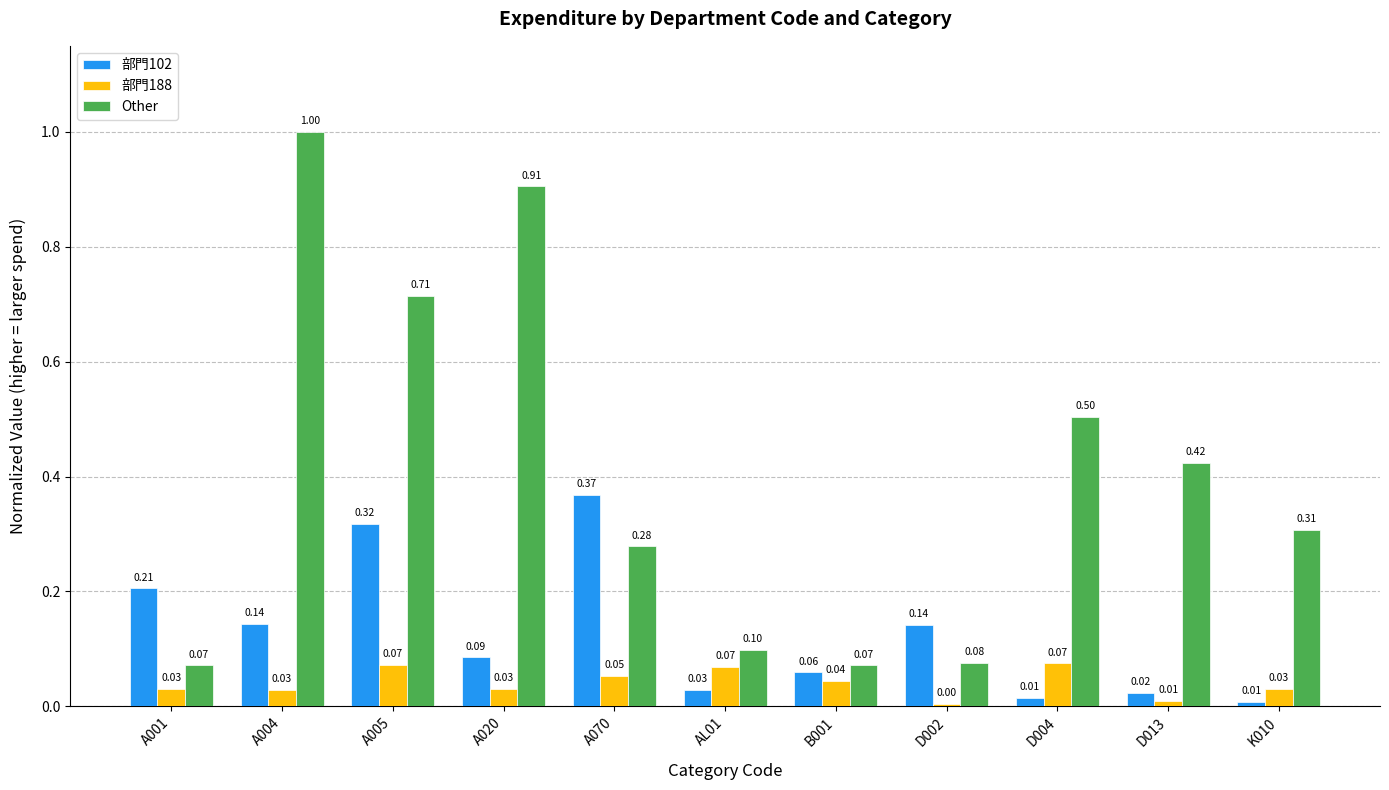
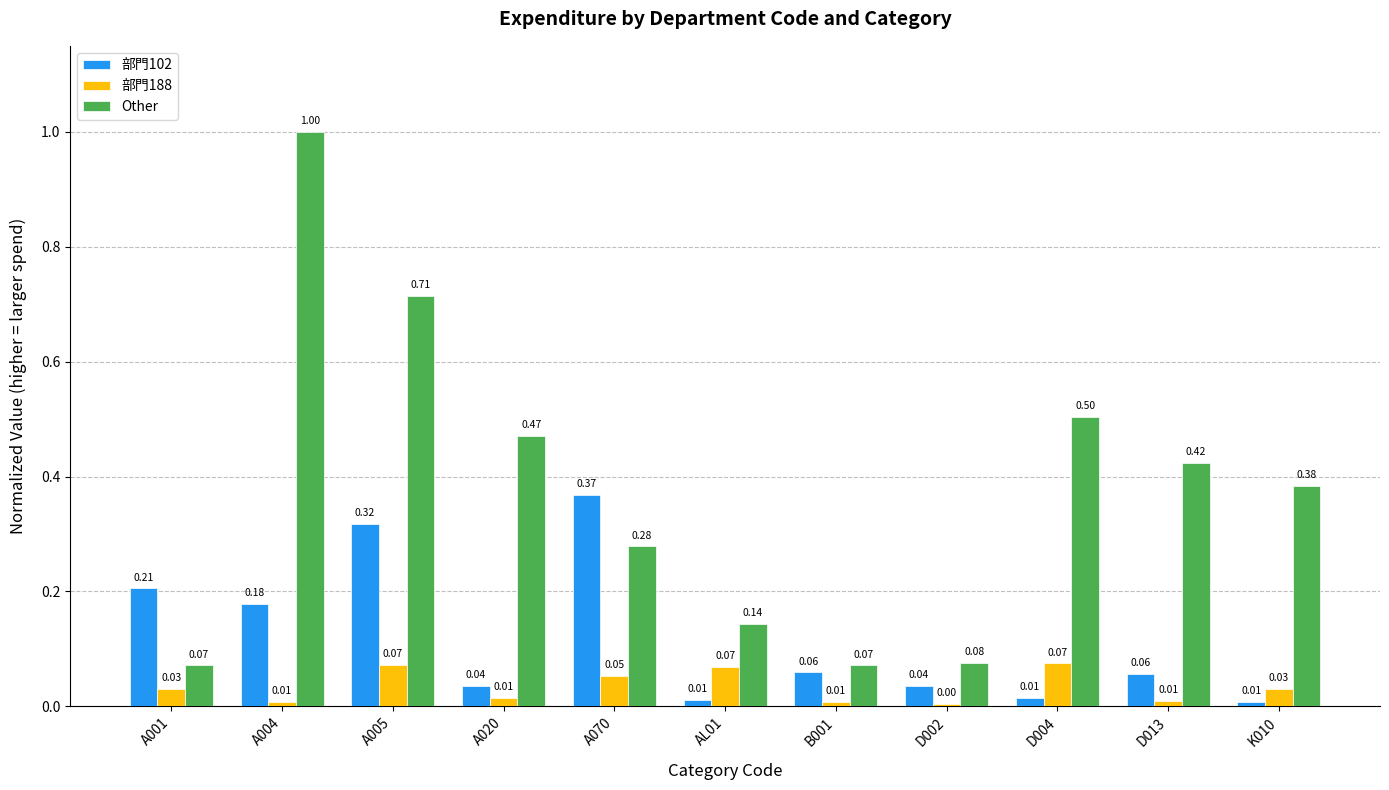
部門102, A004: 0.14 -> 0.18
部門188, A004: 0.03 -> 0.01
部門102, A020: 0.09 -> 0.04
部門188, A020: 0.03 -> 0.01
Other, A020: 0.91 -> 0.47
部門102, AL01: 0.03 -> 0.01
Other, AL01: 0.10 -> 0.14
部門188, B001: 0.04 -> 0.01
部門102, D002: 0.14 -> 0.04
部門102, D013: 0.02 -> 0.06
Other, K010: 0.31 -> 0.38
